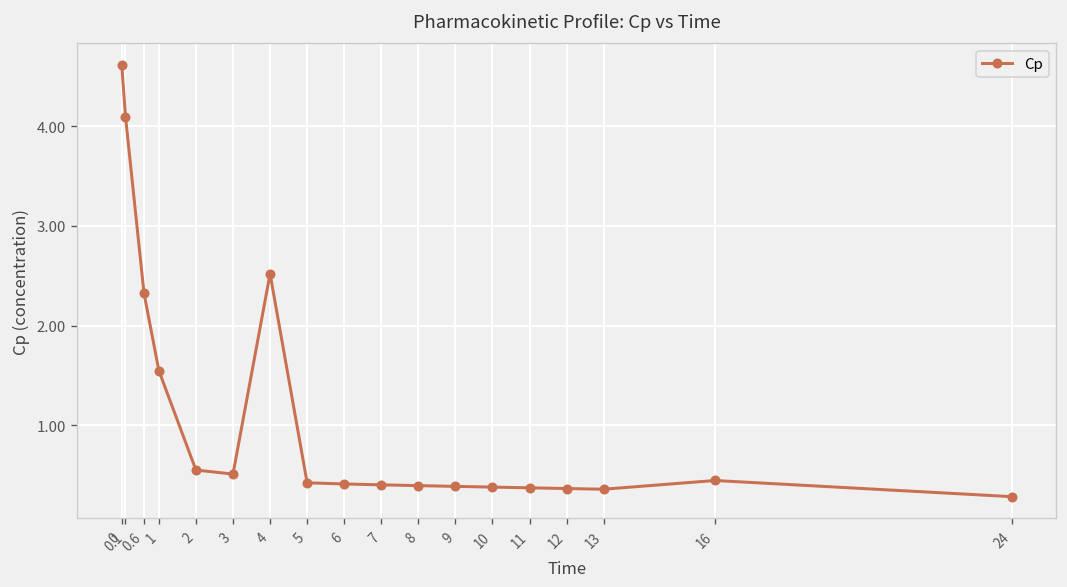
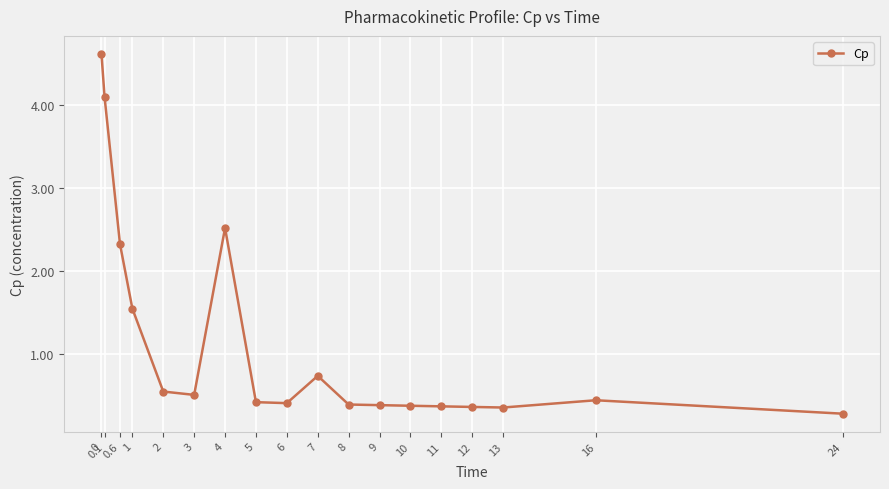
7: 0.4 -> 0.7
